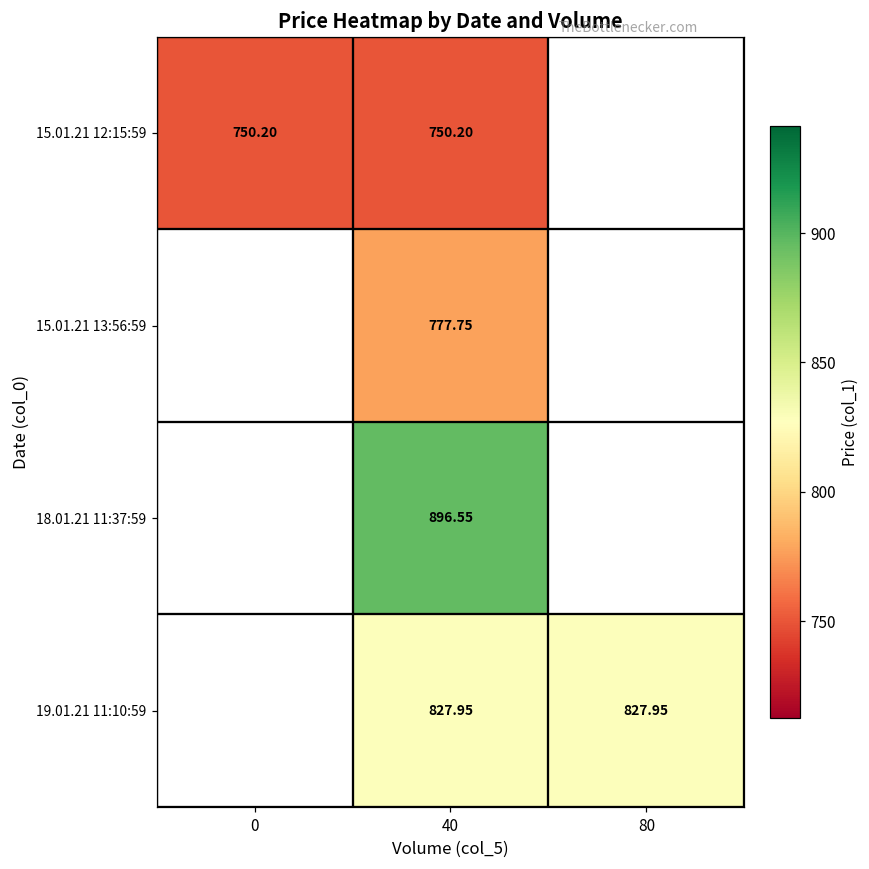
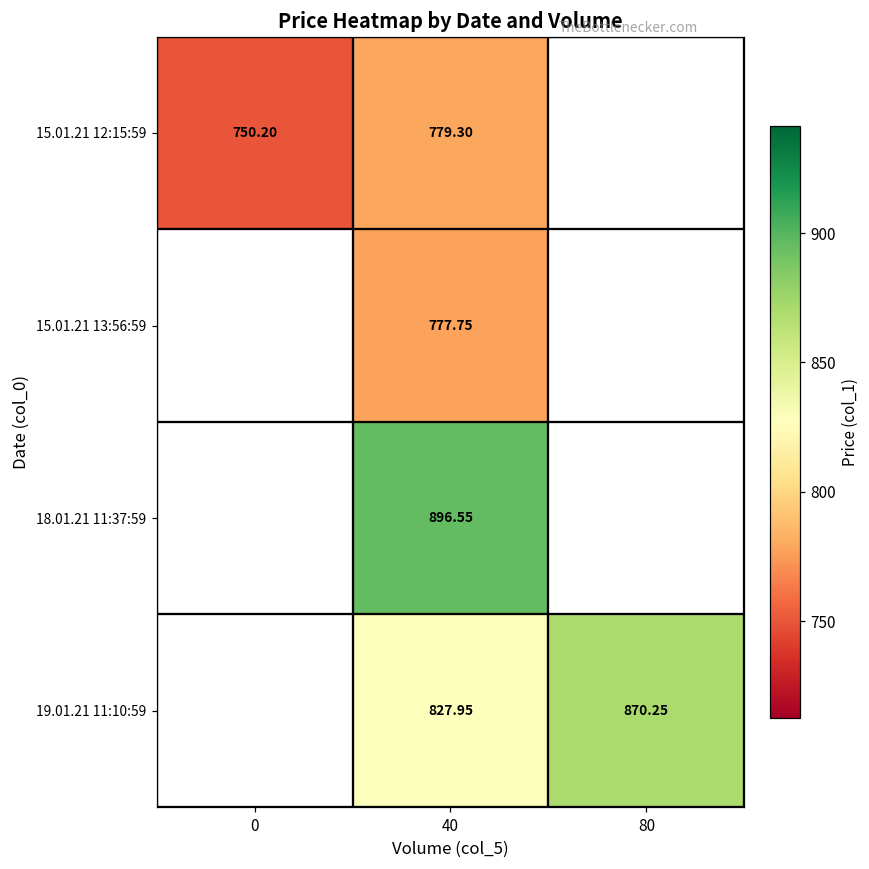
15.01.21 12:15:59, 40: 750.20 -> 779.30
19.01.21 11:10:59, 80: 827.95 -> 870.25
